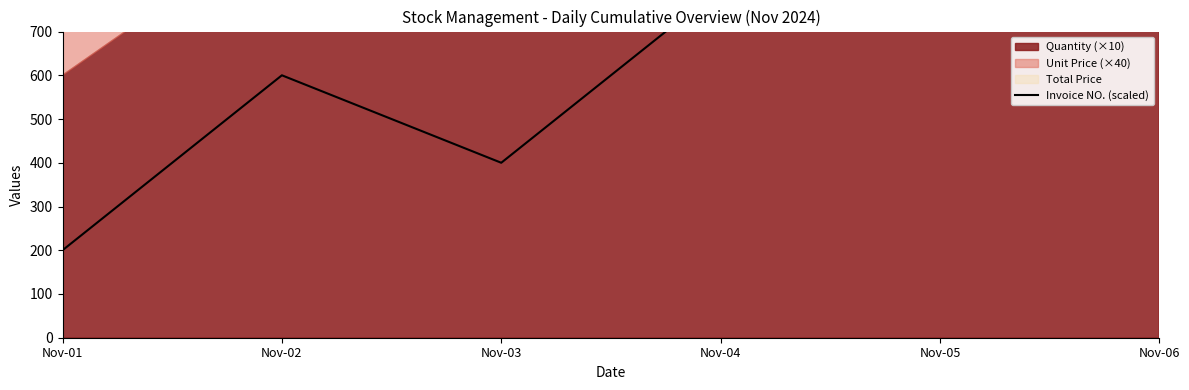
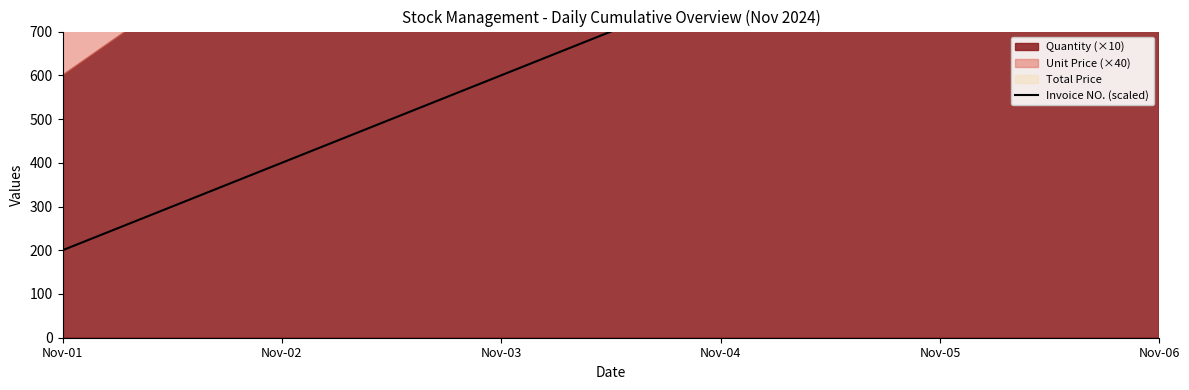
Invoice NO. (scaled), Nov-02: 600 -> 400
Invoice NO. (scaled), Nov-03: 400 -> 600
